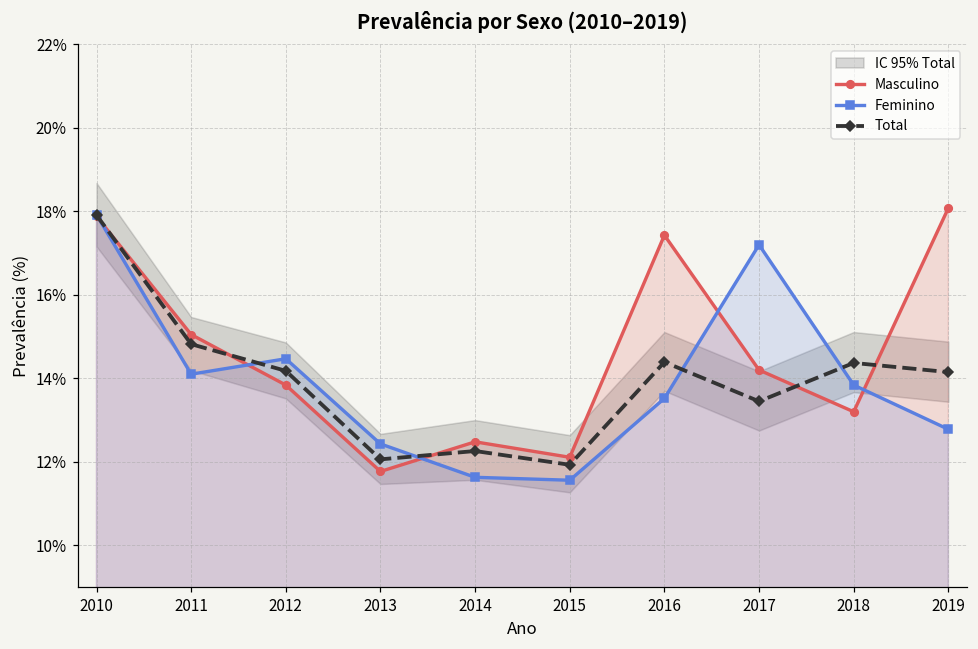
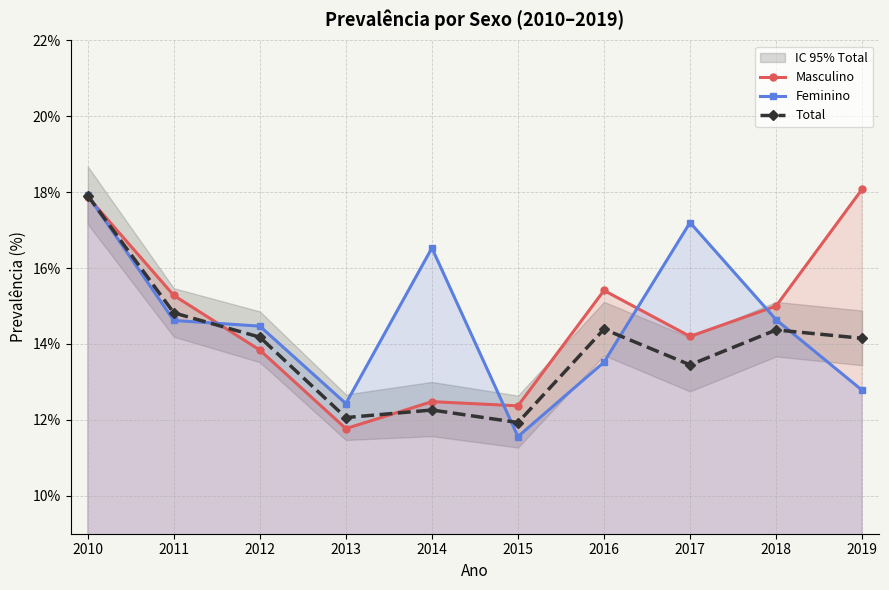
Masculino, 2011: 15.1% -> 15.3%
Feminino, 2011: 14.1% -> 14.6%
Feminino, 2014: 11.6% -> 16.5%
Masculino, 2015: 12.1% -> 12.4%
Masculino, 2016: 17.4% -> 15.4%
Masculino, 2018: 13.2% -> 15.0%
Feminino, 2018: 13.8% -> 14.6%
